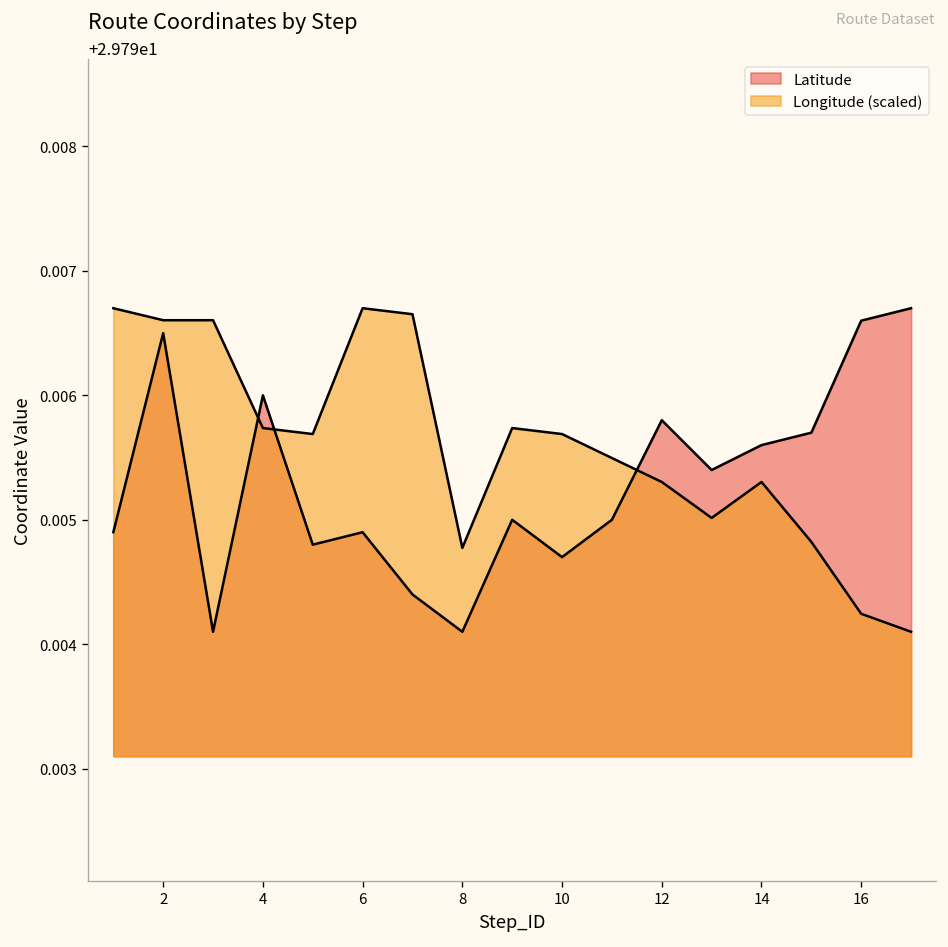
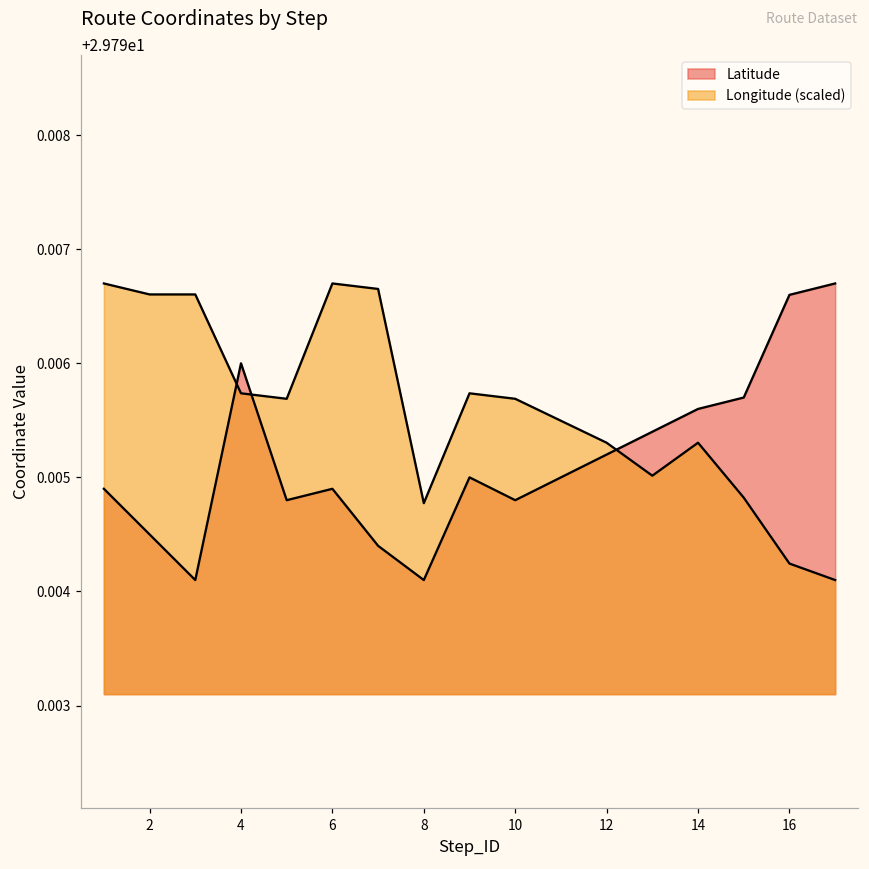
Latitude, 2: 29.7965 -> 29.7945
Latitude, 10: 29.7947 -> 29.7948
Latitude, 12: 29.7958 -> 29.7952
